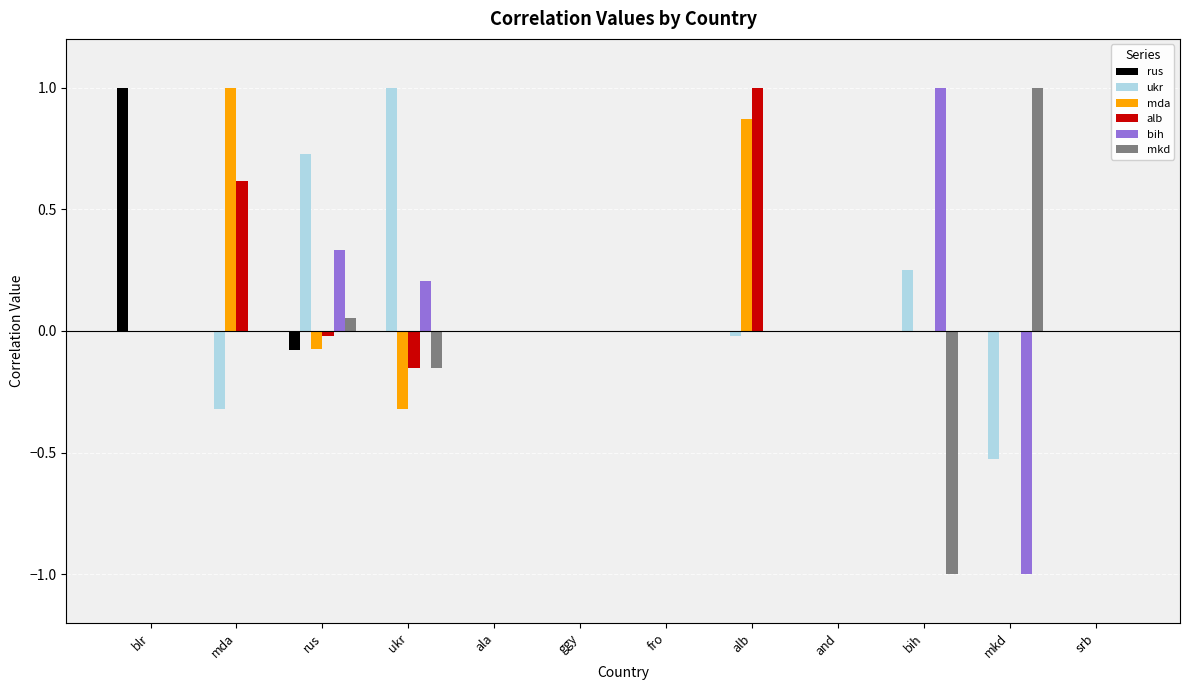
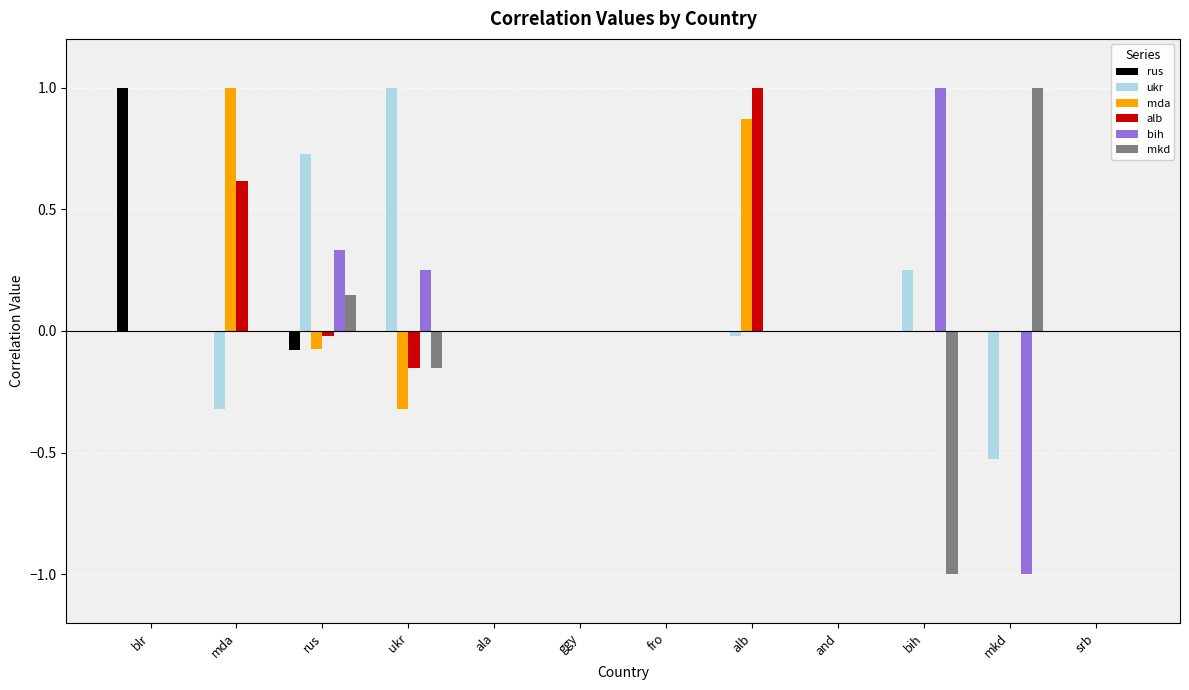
mkd, rus: 0.05 -> 0.15
bih, ukr: 0.21 -> 0.25
